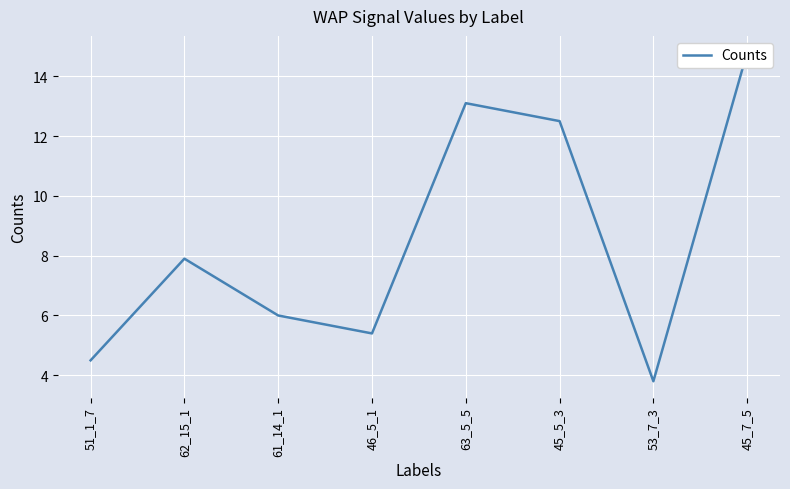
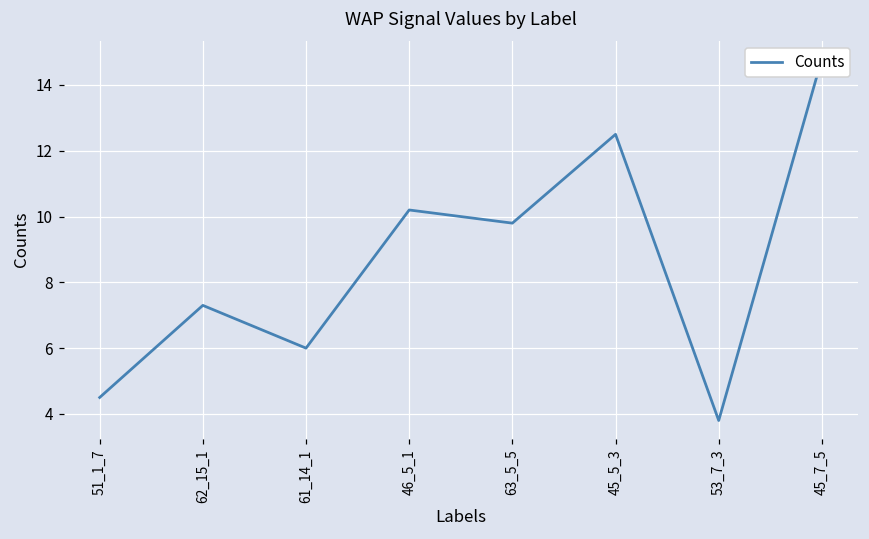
62_15_1: 7.9 -> 7.3
46_5_1: 5.4 -> 10.2
63_5_5: 13.1 -> 9.8
